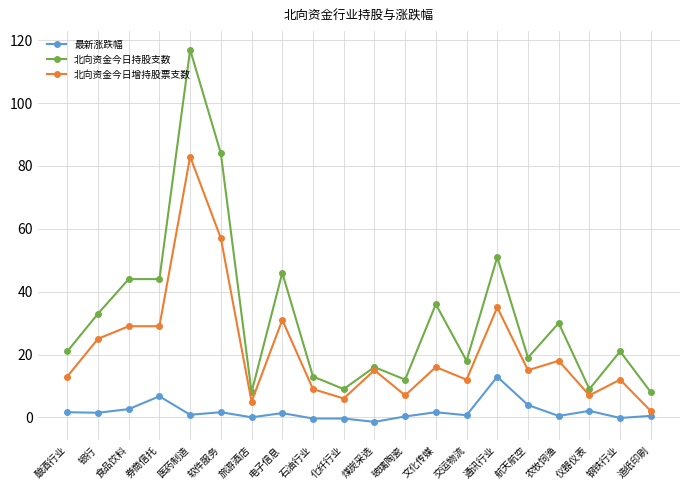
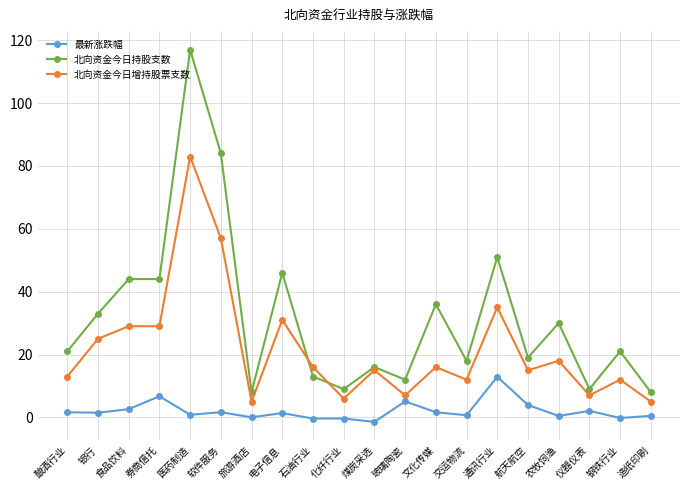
北向资金今日增持股票支数, 石油行业: 9 -> 16
最新涨跌幅, 玻璃陶瓷: 0 -> 5
北向资金今日增持股票支数, 造纸印刷: 2 -> 5
